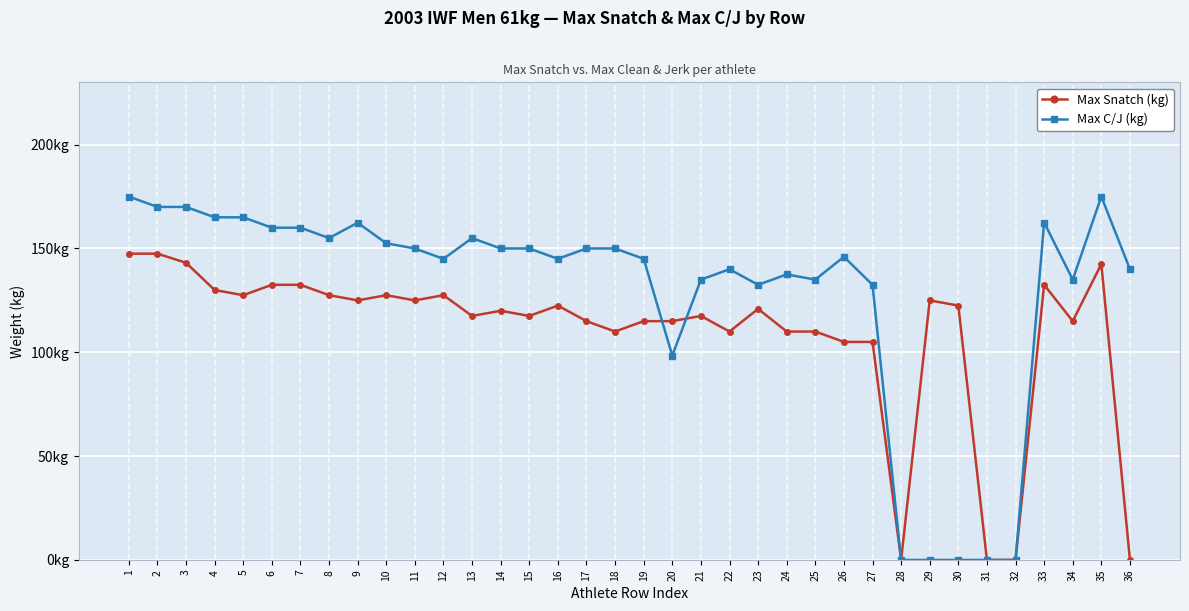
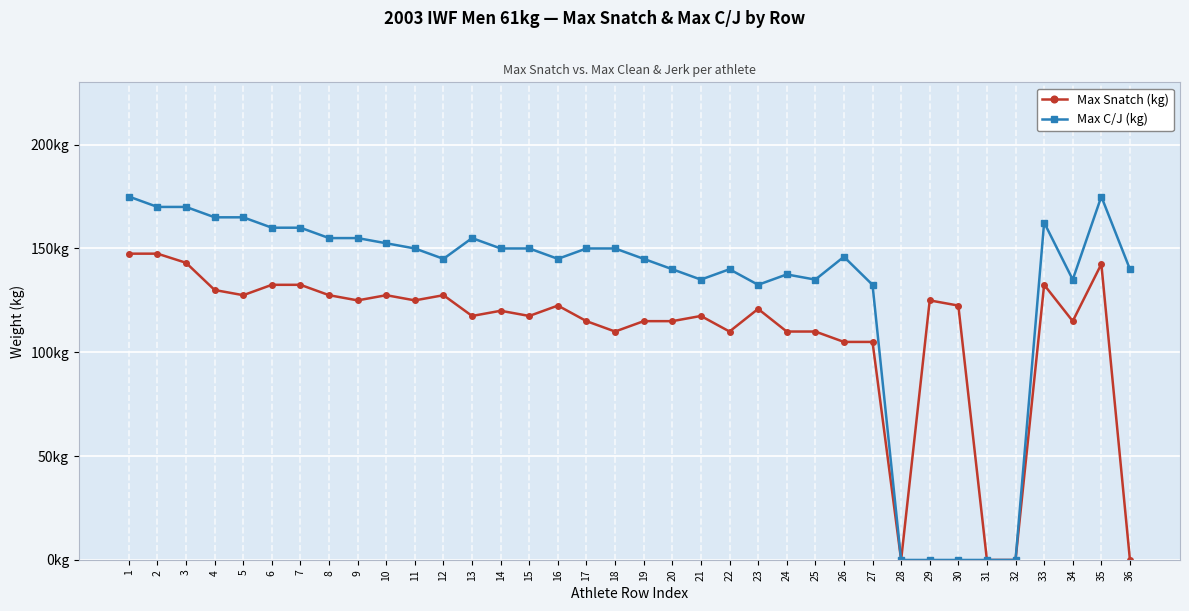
Max C/J (kg), 9: 162kg -> 155kg
Max C/J (kg), 20: 98kg -> 140kg
